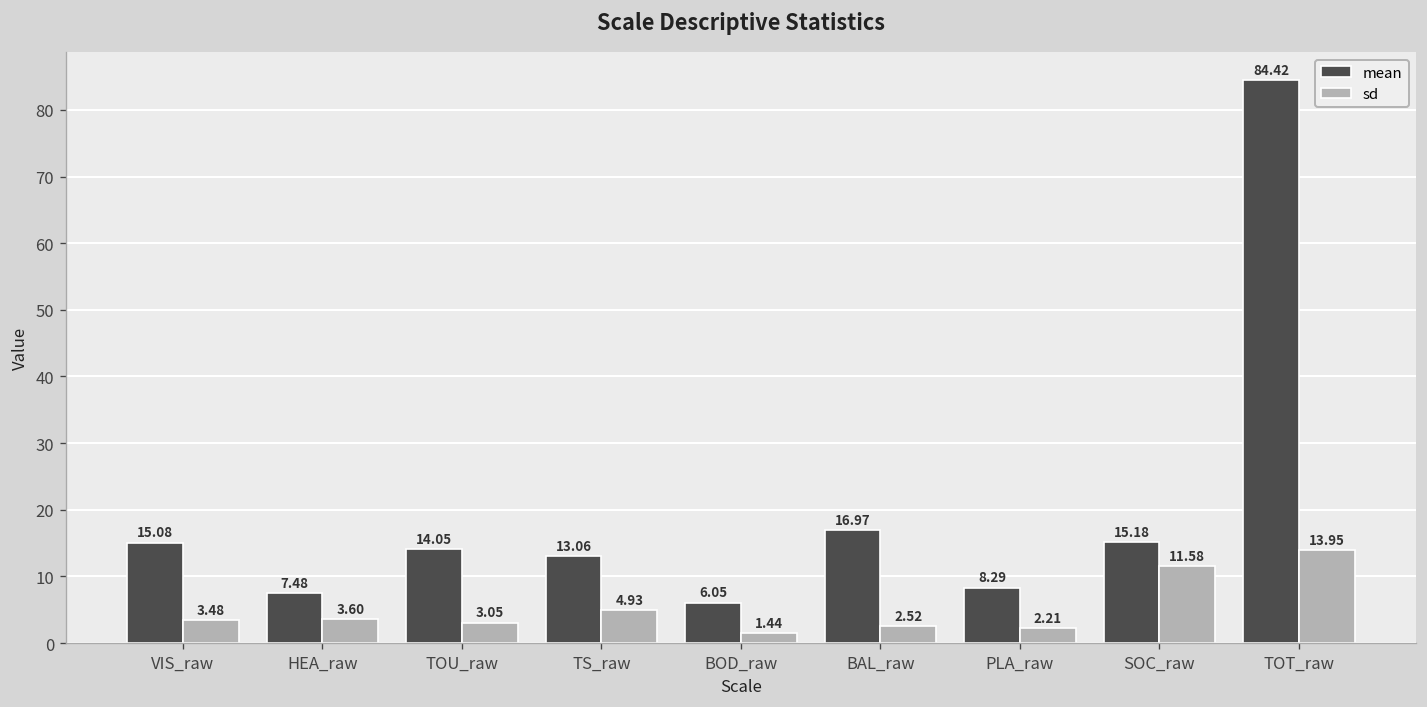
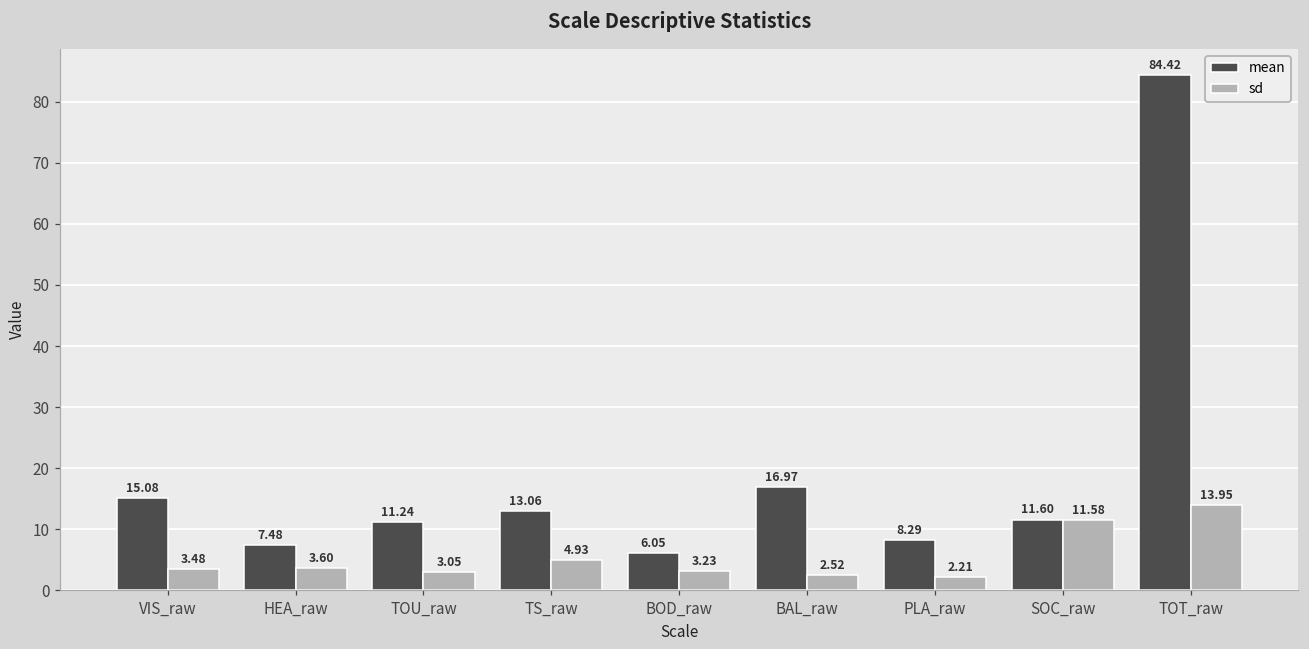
mean, TOU_raw: 14.05 -> 11.24
sd, BOD_raw: 1.44 -> 3.23
mean, SOC_raw: 15.18 -> 11.60
